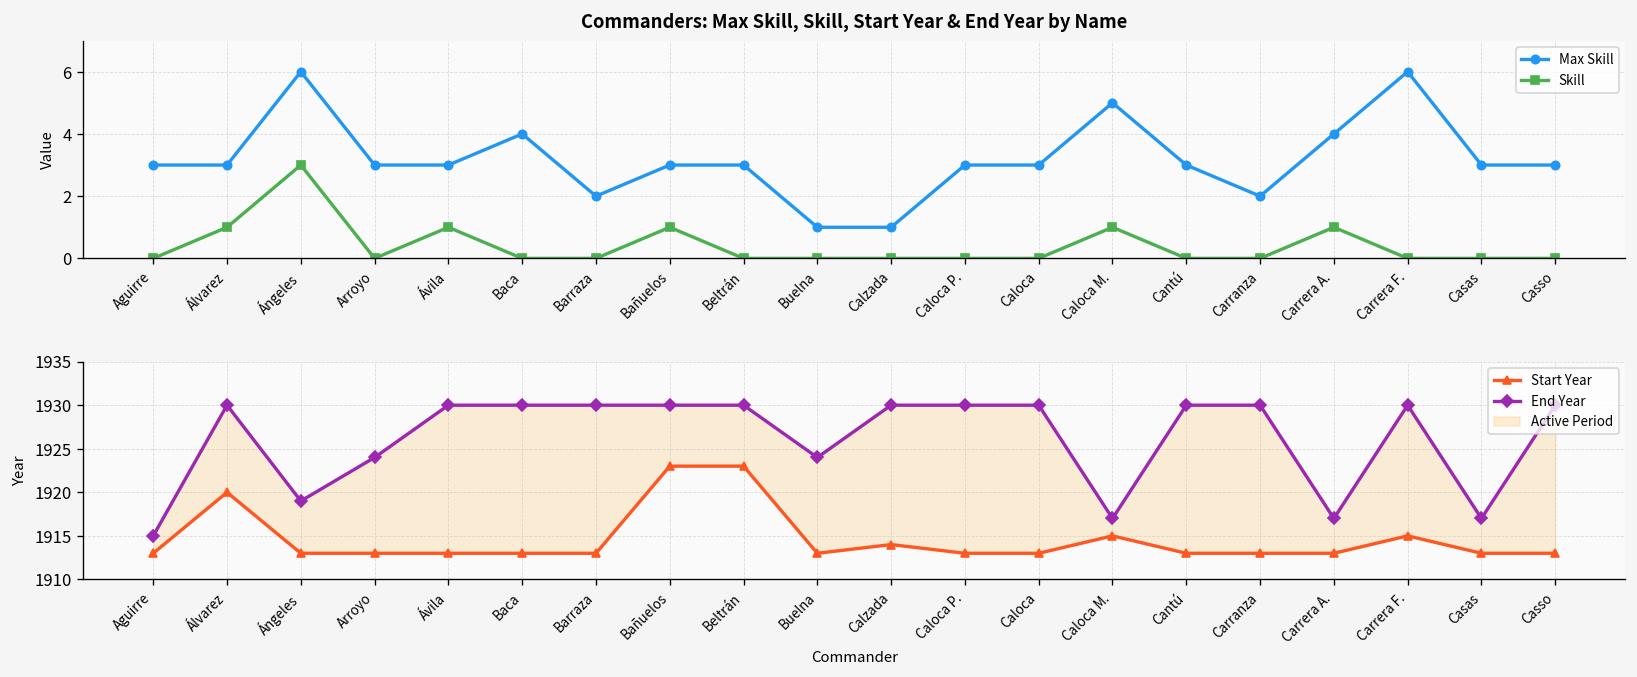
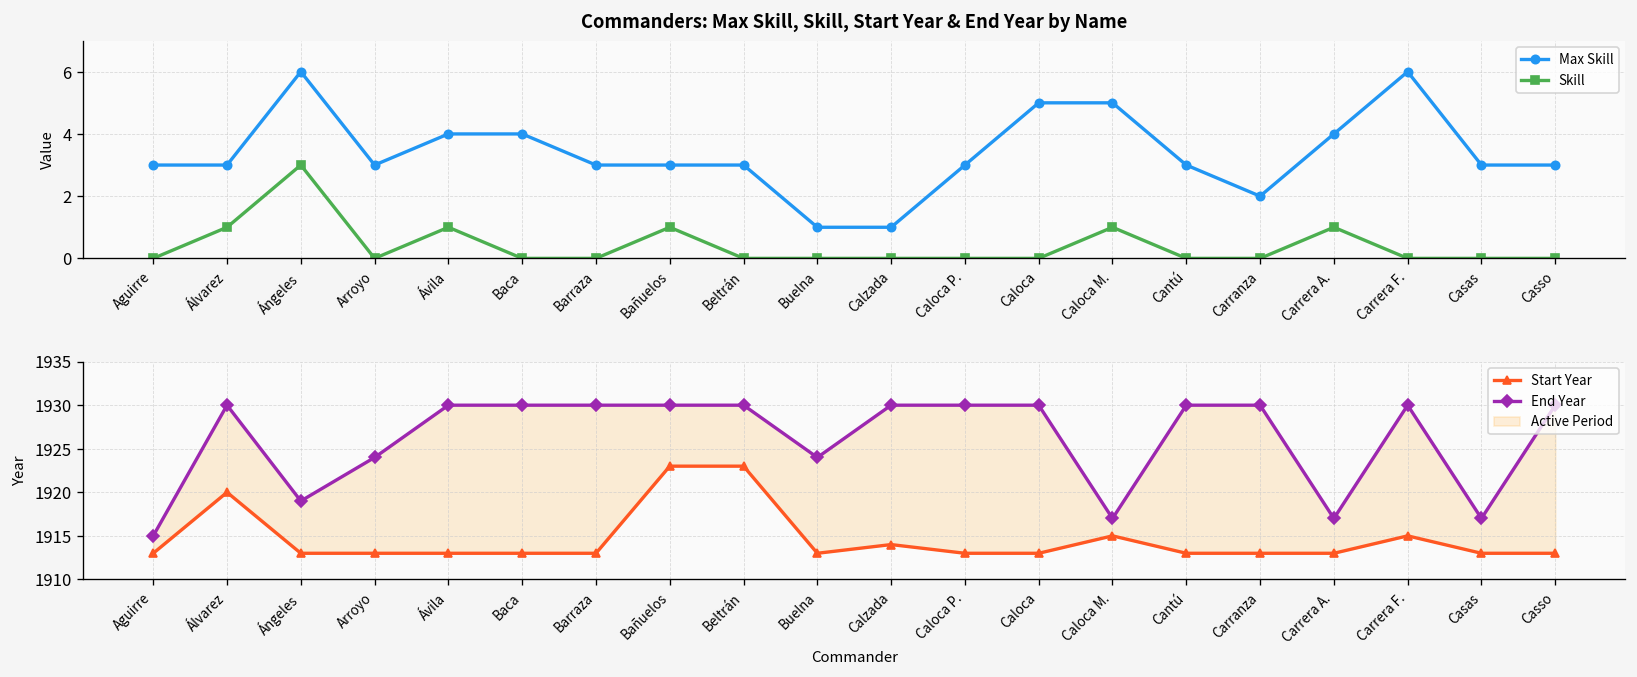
Commanders: Max Skill, Skill, Start Year & End Year by Name, Max Skill, Ávila: 3 -> 4
Commanders: Max Skill, Skill, Start Year & End Year by Name, Max Skill, Barraza: 2 -> 3
Commanders: Max Skill, Skill, Start Year & End Year by Name, Max Skill, Caloca: 3 -> 5
